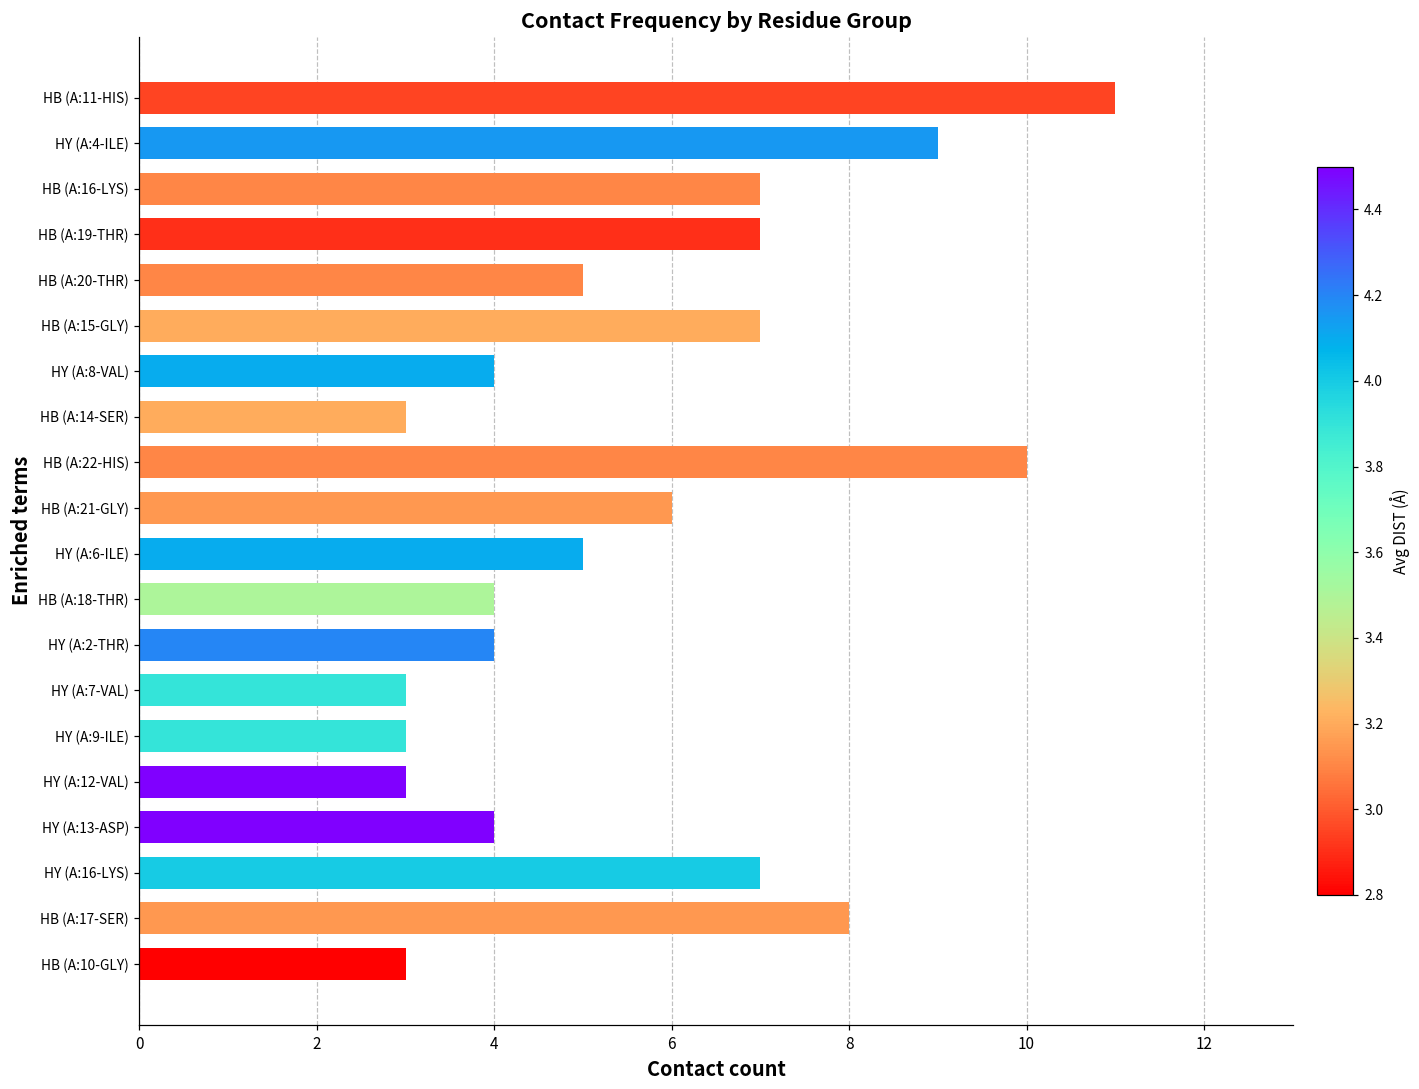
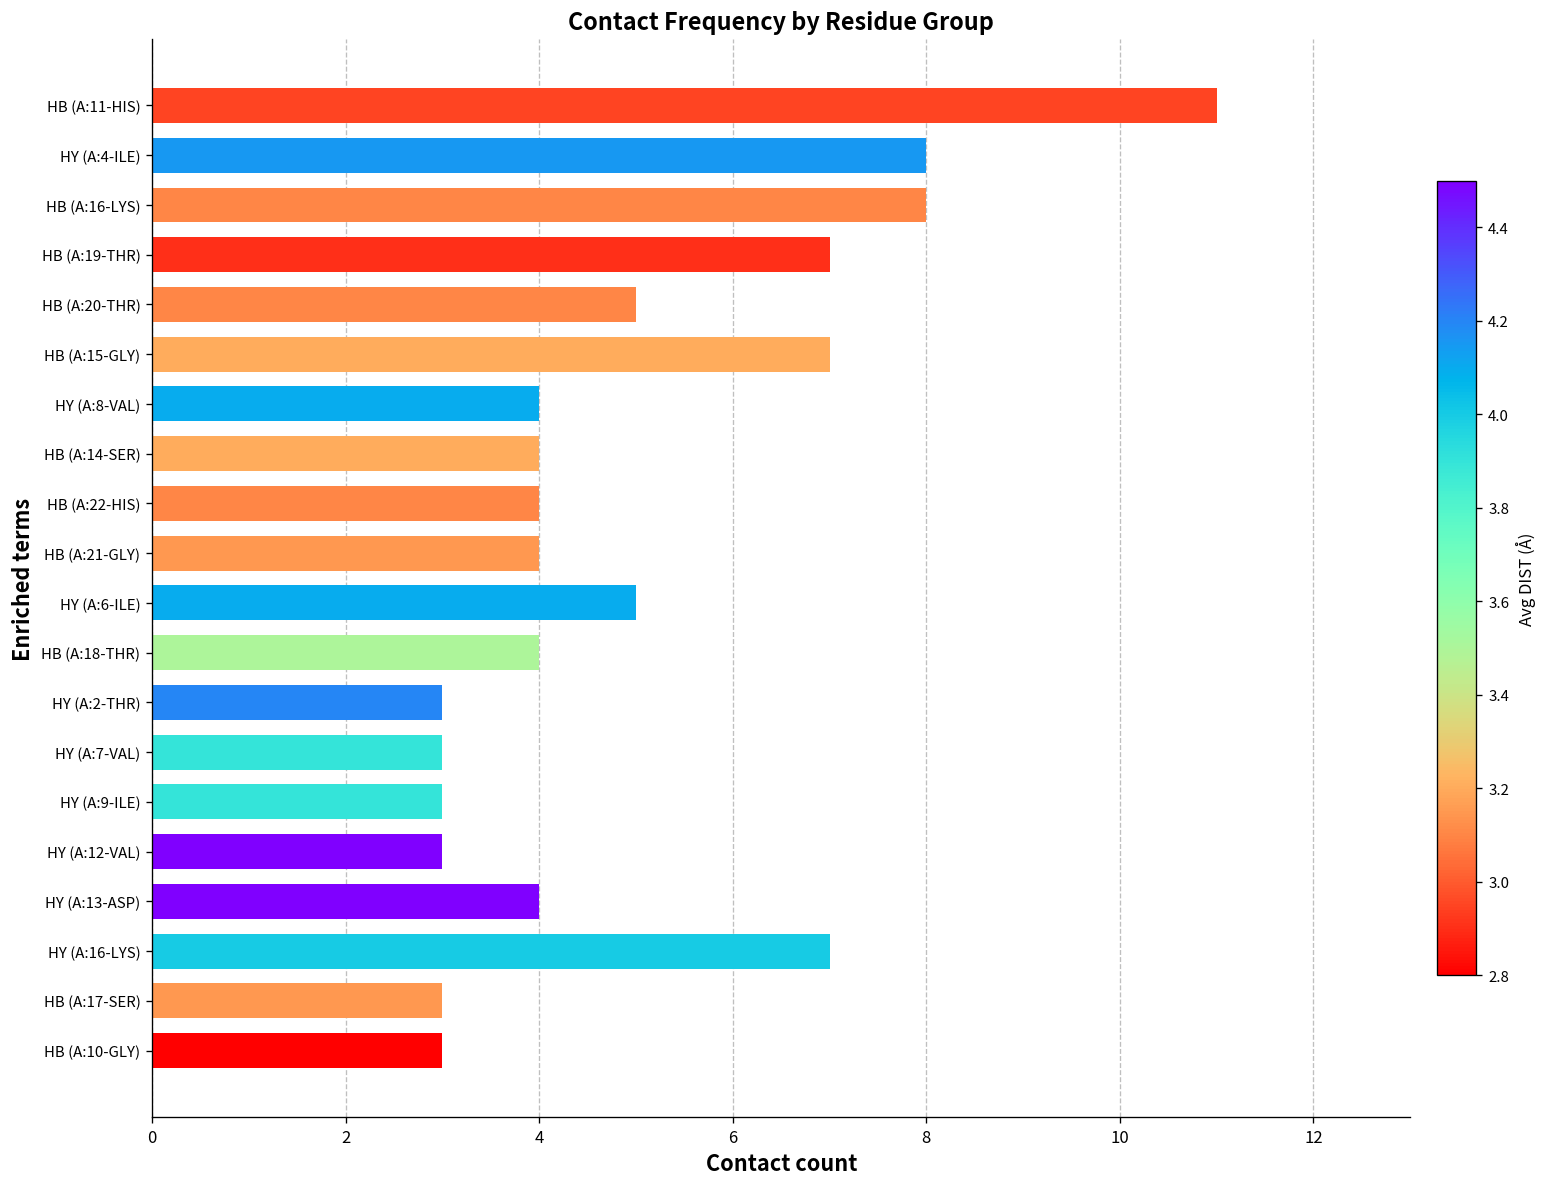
HY (A:4-ILE): 9 -> 8
HB (A:16-LYS): 7 -> 8
HB (A:14-SER): 3 -> 4
HB (A:22-HIS): 10 -> 4
HB (A:21-GLY): 6 -> 4
HY (A:2-THR): 4 -> 3
HB (A:17-SER): 8 -> 3
